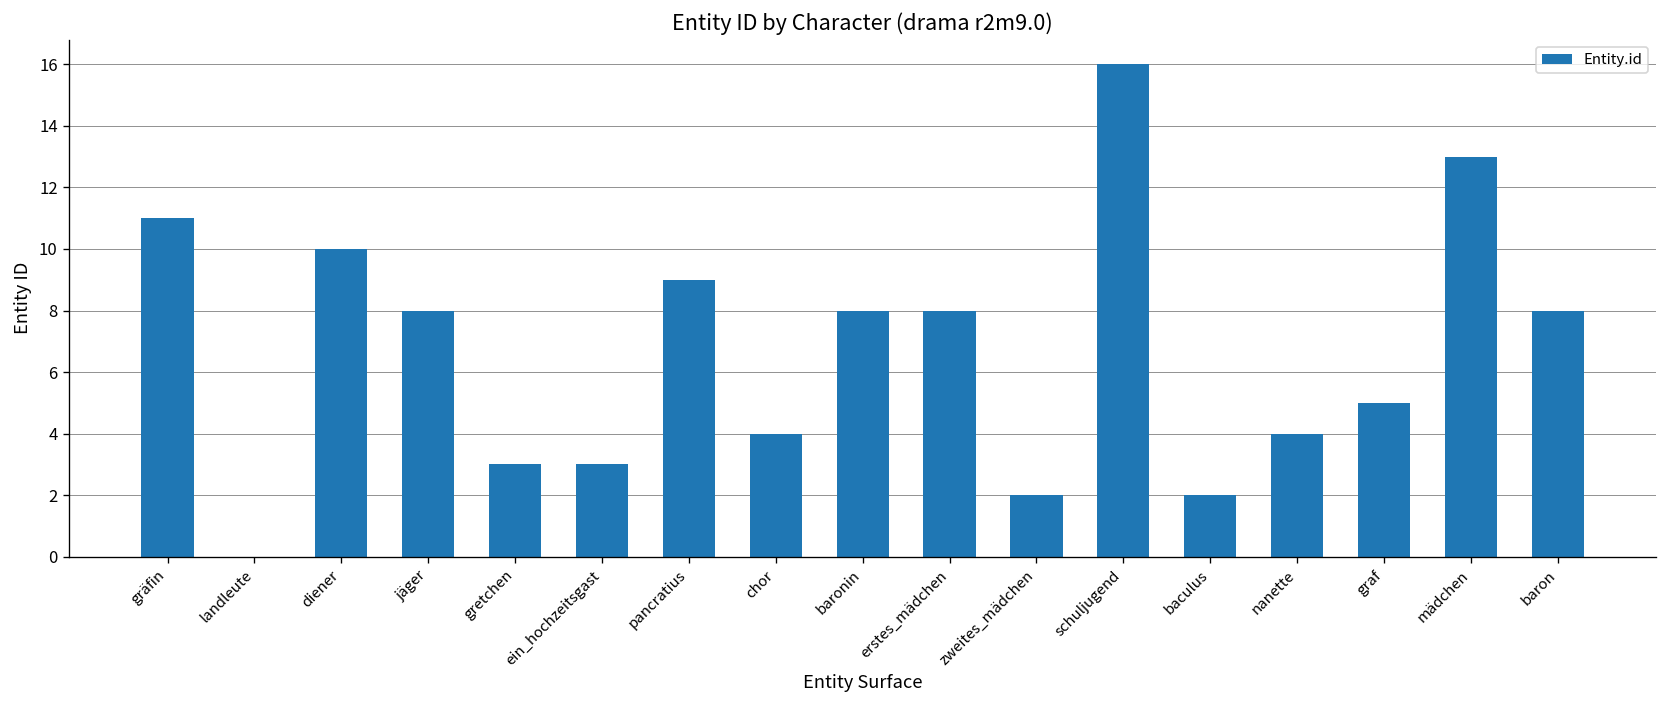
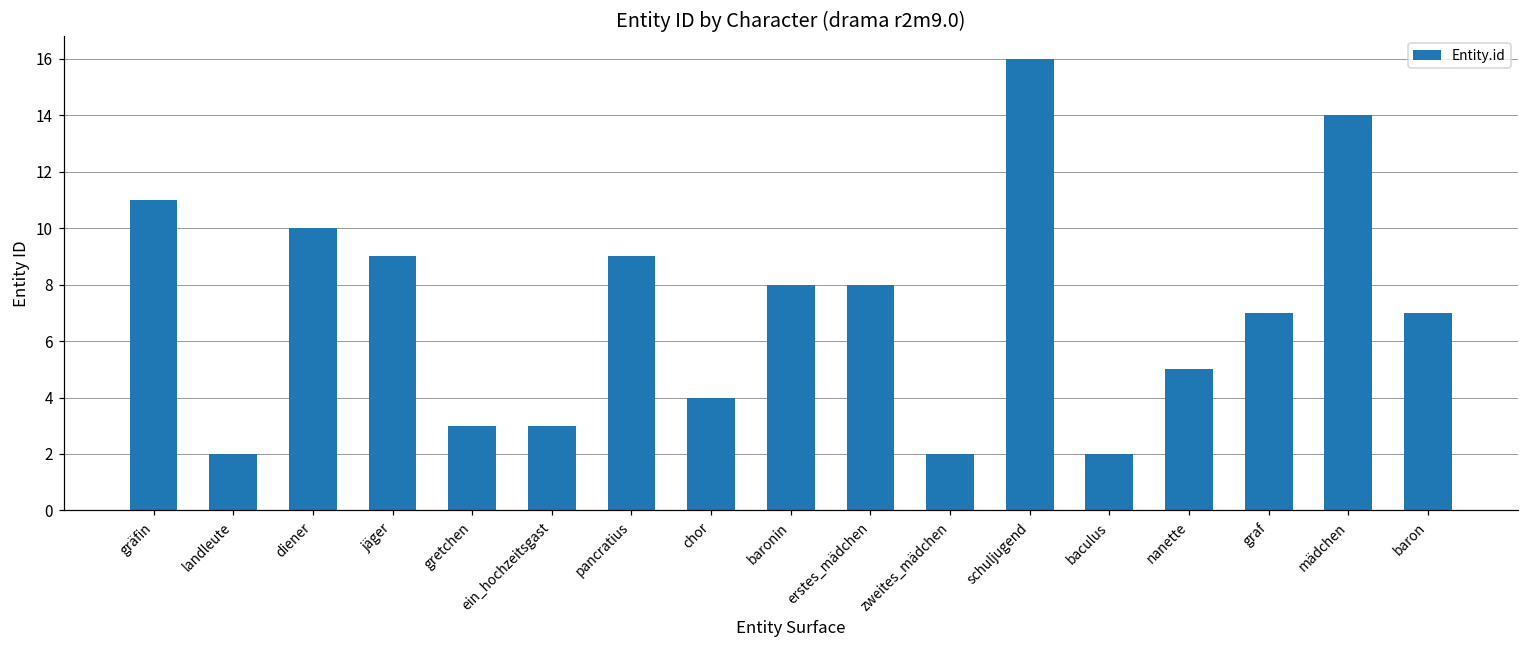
landleute: 0 -> 2
jäger: 8 -> 9
nanette: 4 -> 5
graf: 5 -> 7
mädchen: 13 -> 14
baron: 8 -> 7
